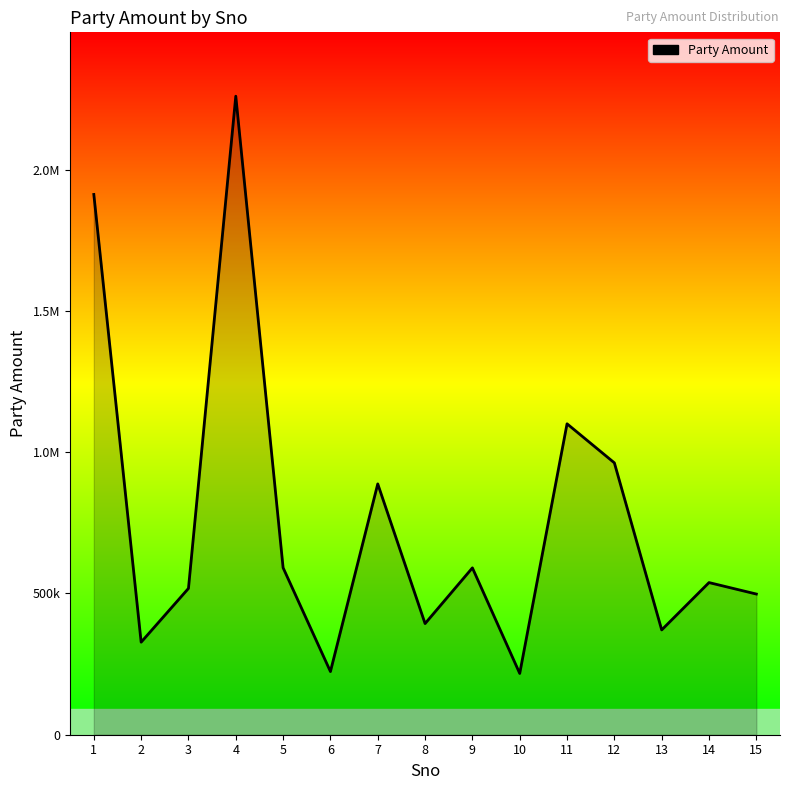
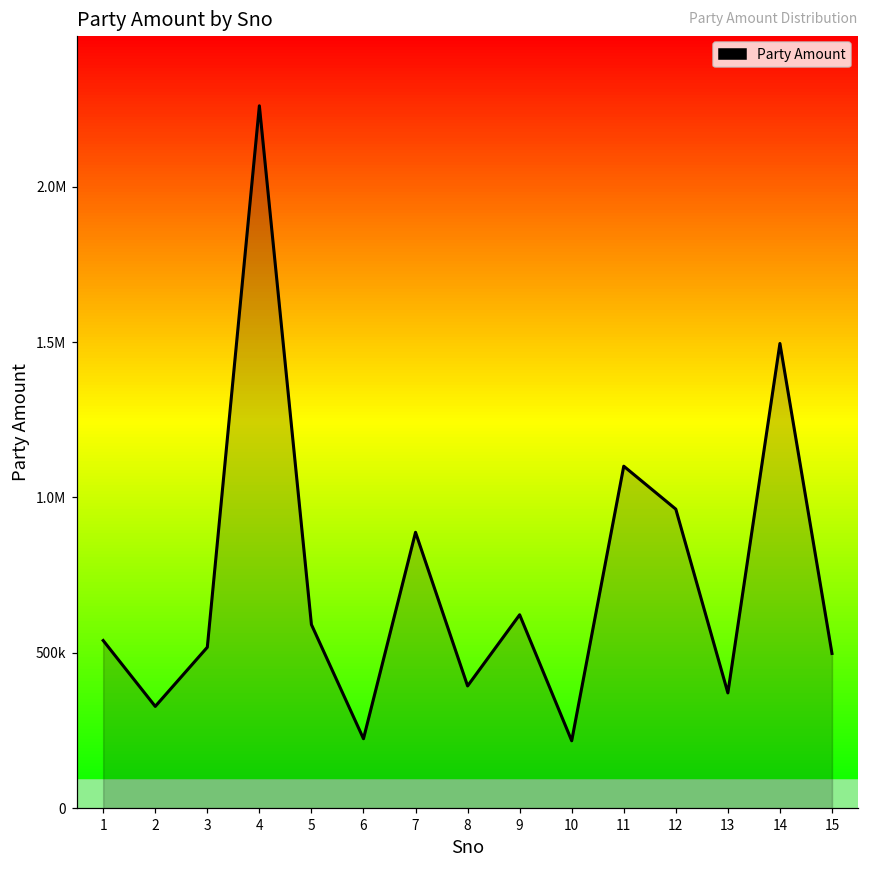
1: 1910000 -> 540000
9: 590000 -> 620000
14: 540000 -> 1500000
